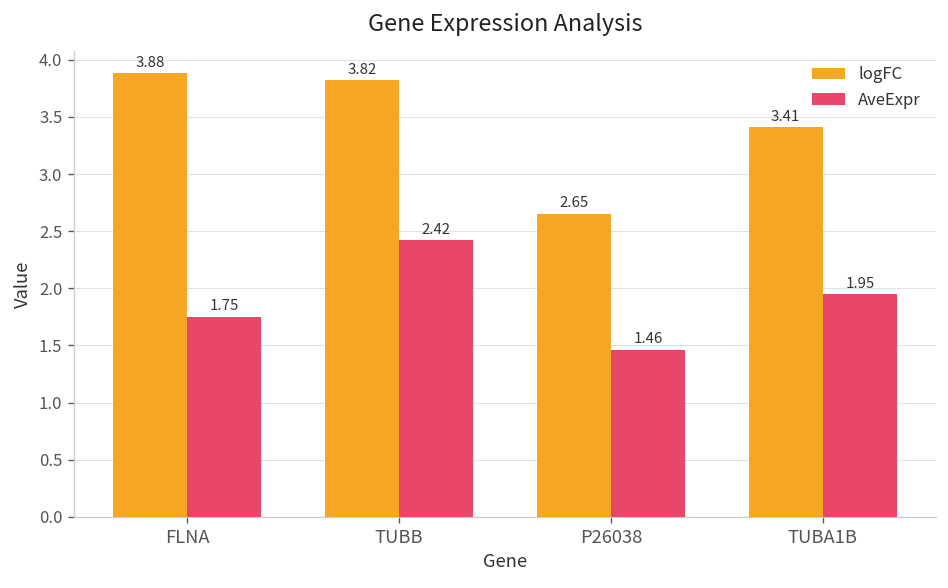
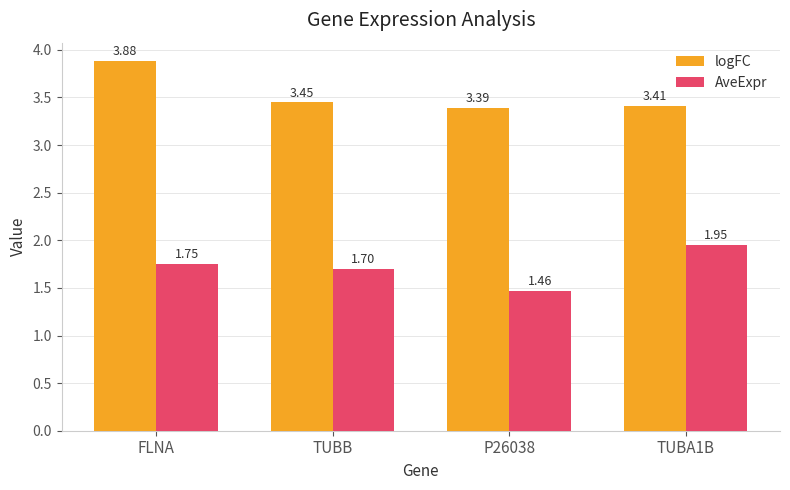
logFC, TUBB: 3.82 -> 3.45
AveExpr, TUBB: 2.42 -> 1.70
logFC, P26038: 2.65 -> 3.39
